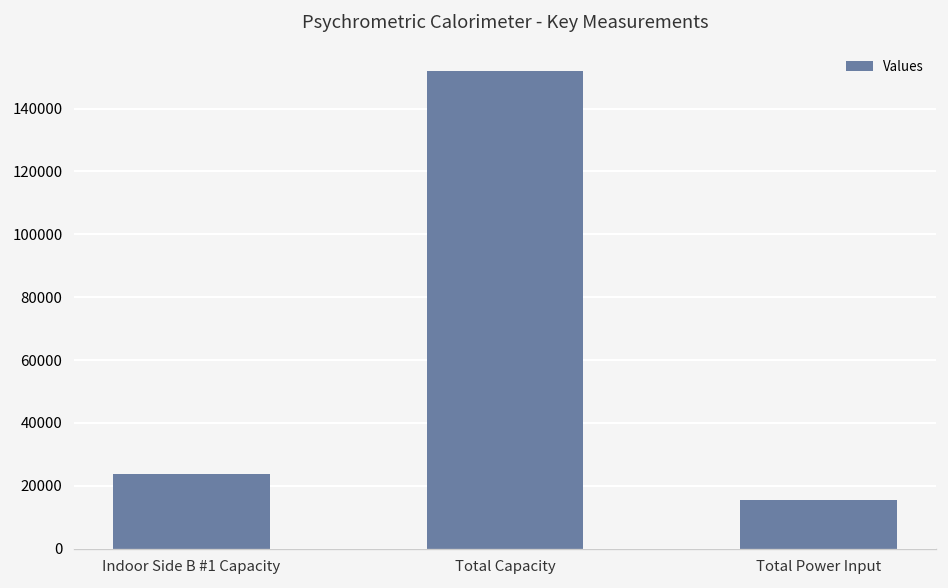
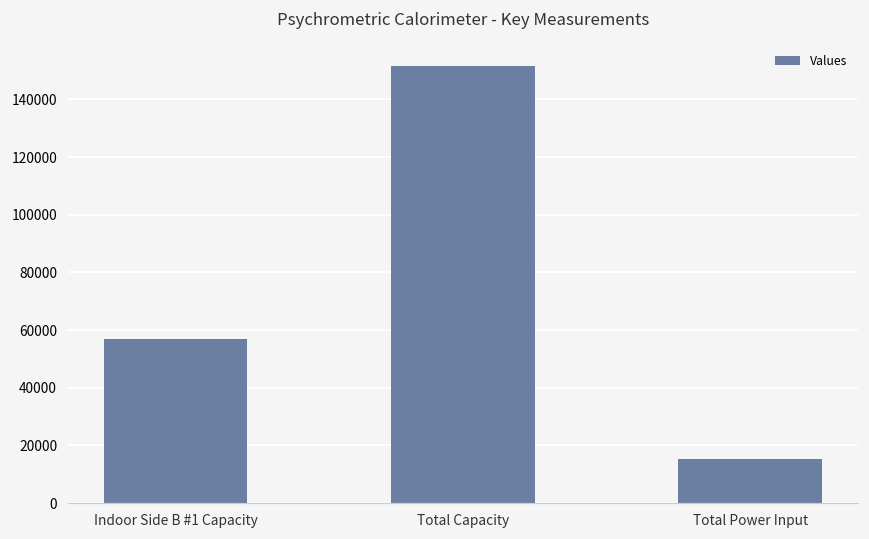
Indoor Side B #1 Capacity: 24000 -> 57000
